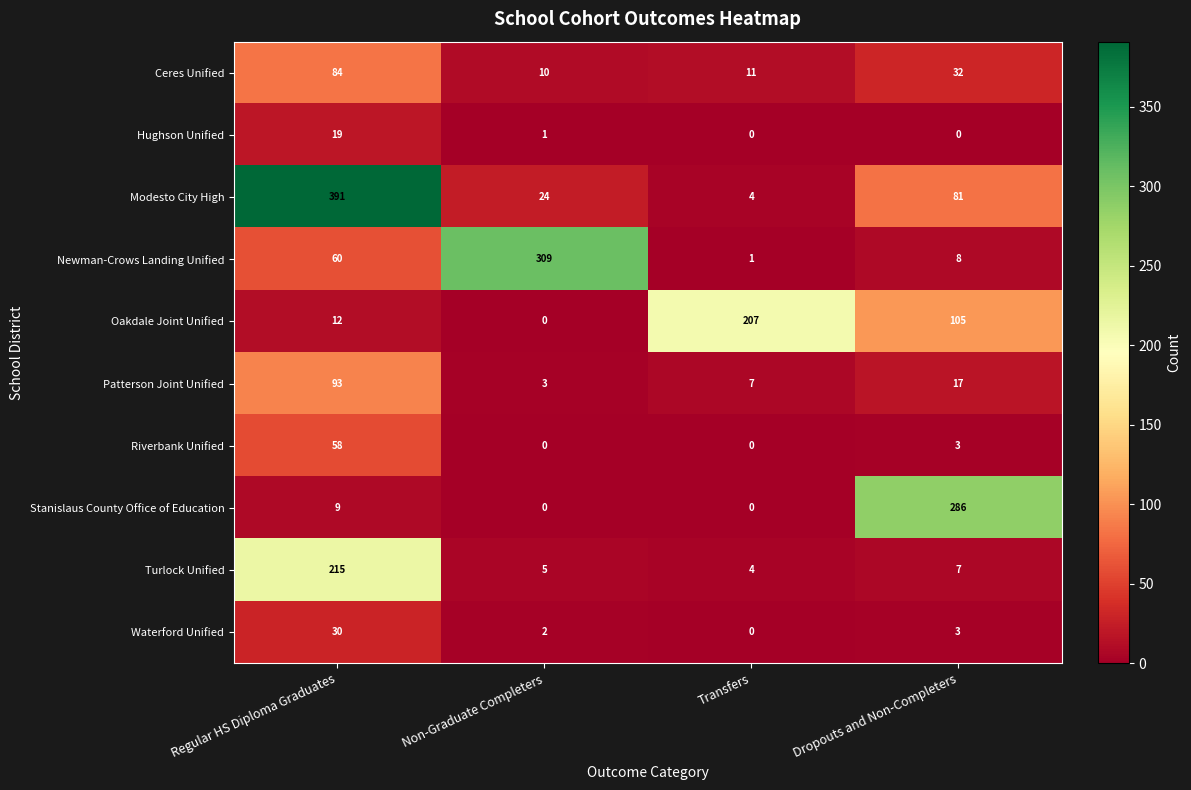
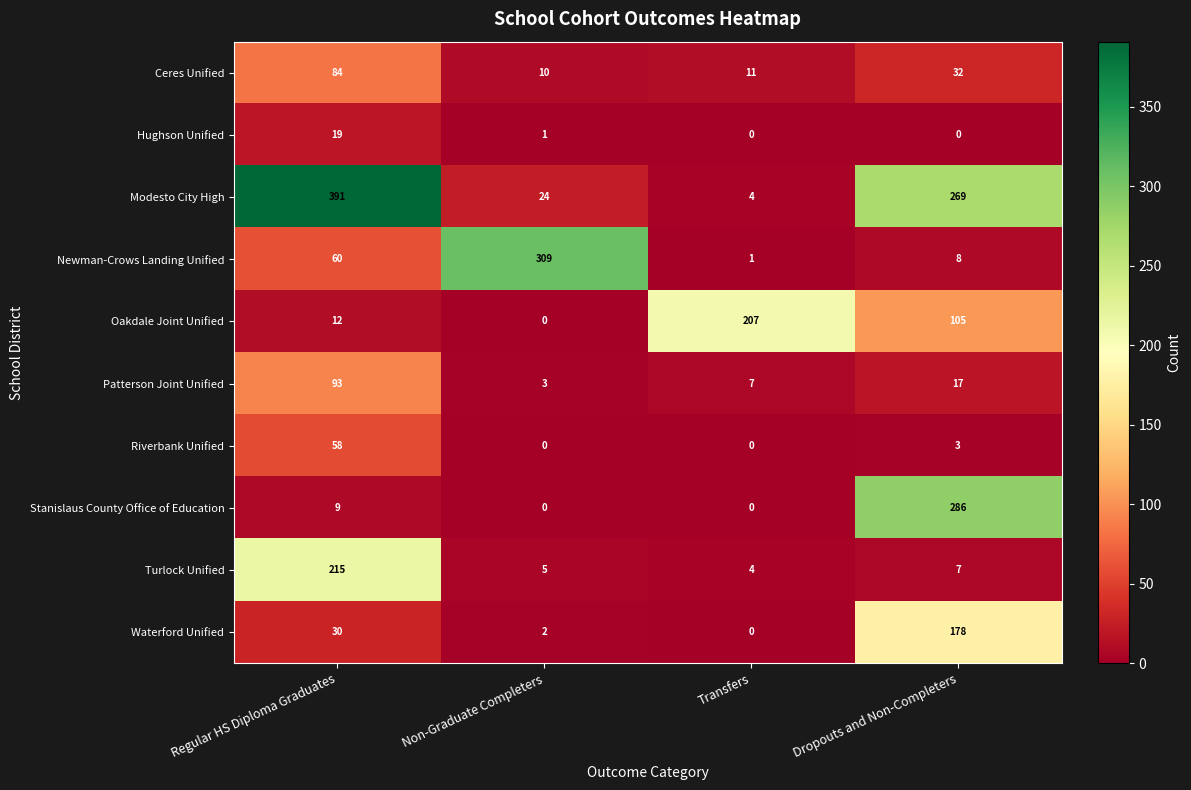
Modesto City High, Dropouts and Non-Completers: 81 -> 269
Waterford Unified, Dropouts and Non-Completers: 3 -> 178
